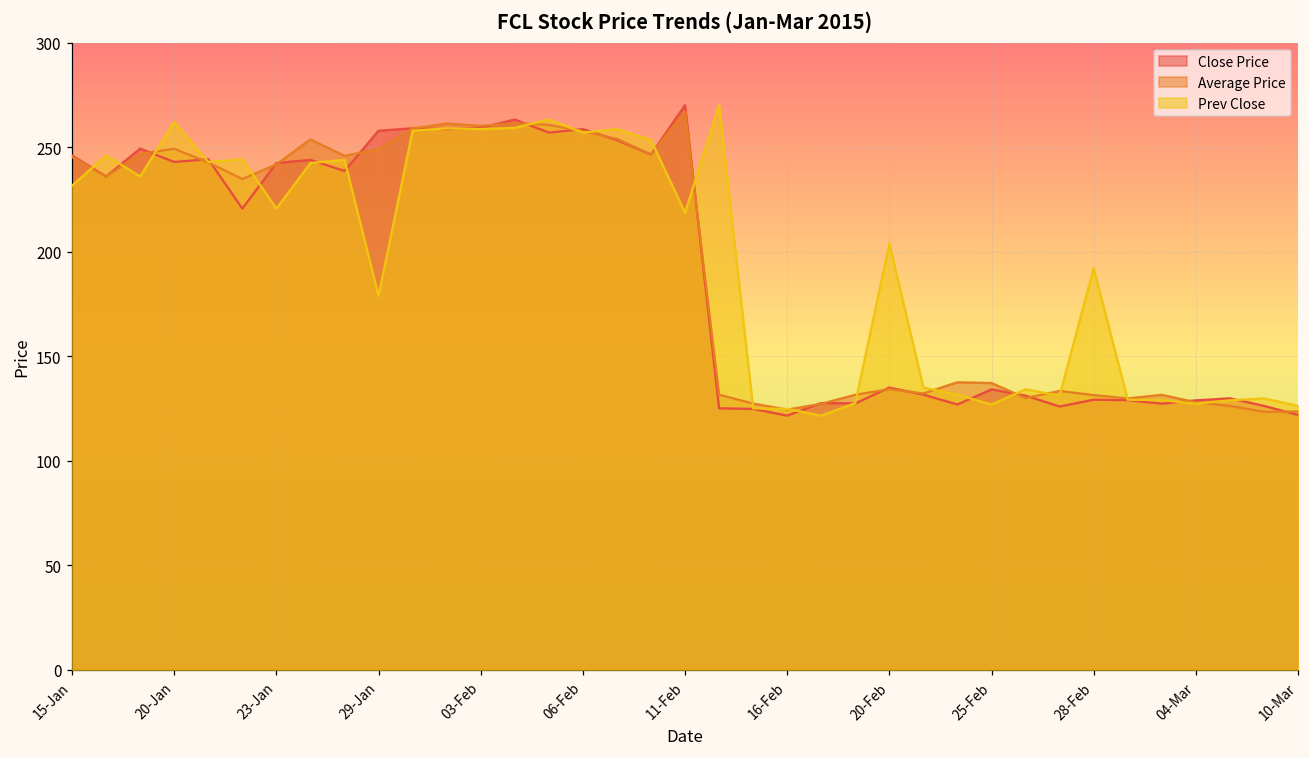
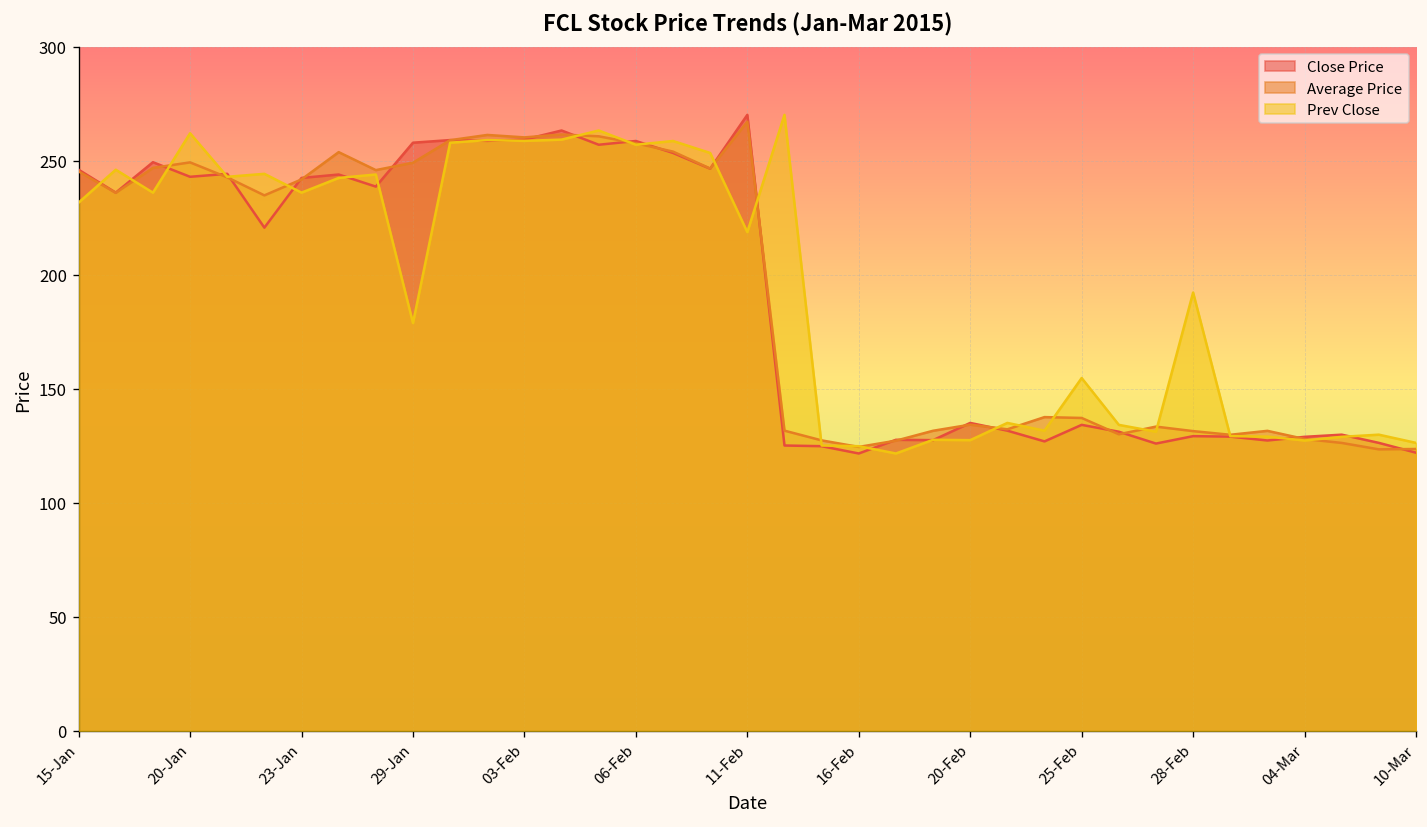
Prev Close, 23-Jan: 221 -> 236
Prev Close, 20-Feb: 204 -> 128
Prev Close, 25-Feb: 127 -> 155
